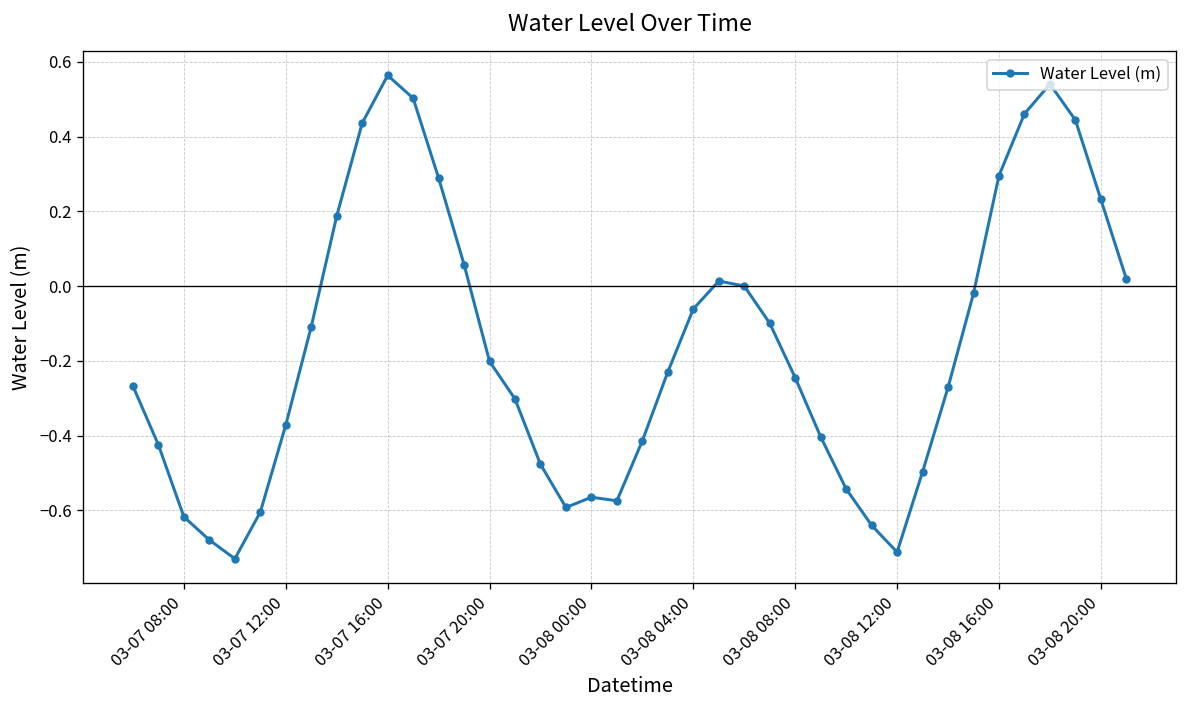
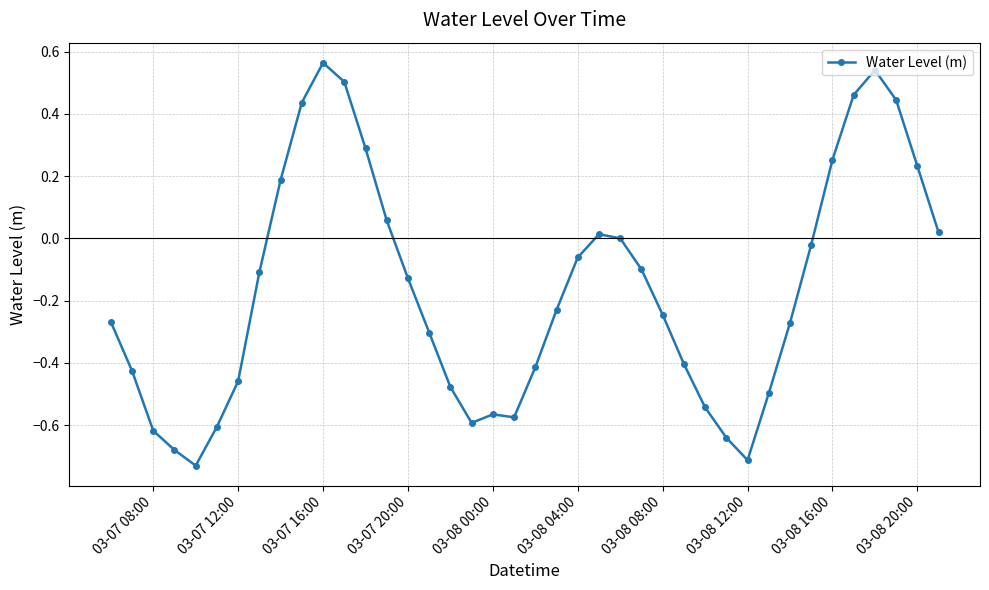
03-07 12:00: -0.37 -> -0.46
03-07 20:00: -0.20 -> -0.13
03-08 16:00: 0.30 -> 0.25
